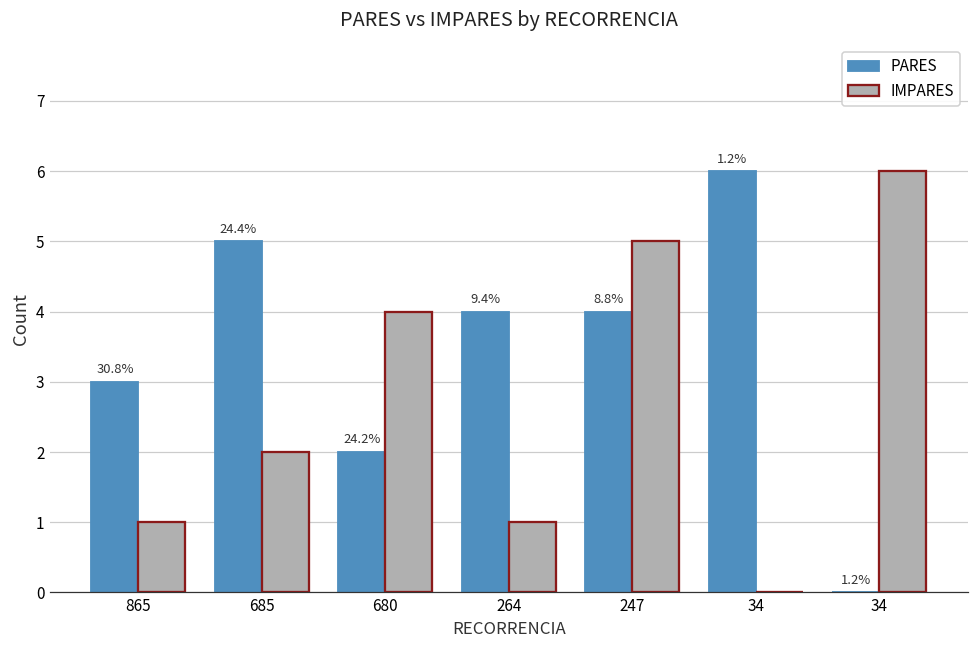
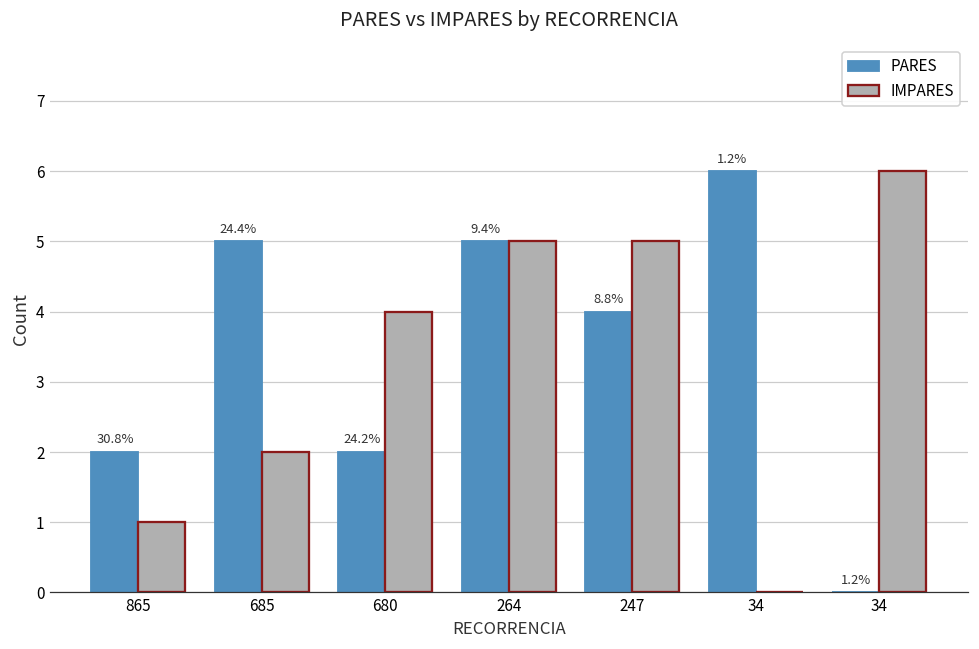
PARES, 865: 3 -> 2
PARES, 264: 4 -> 5
IMPARES, 264: 1 -> 5
